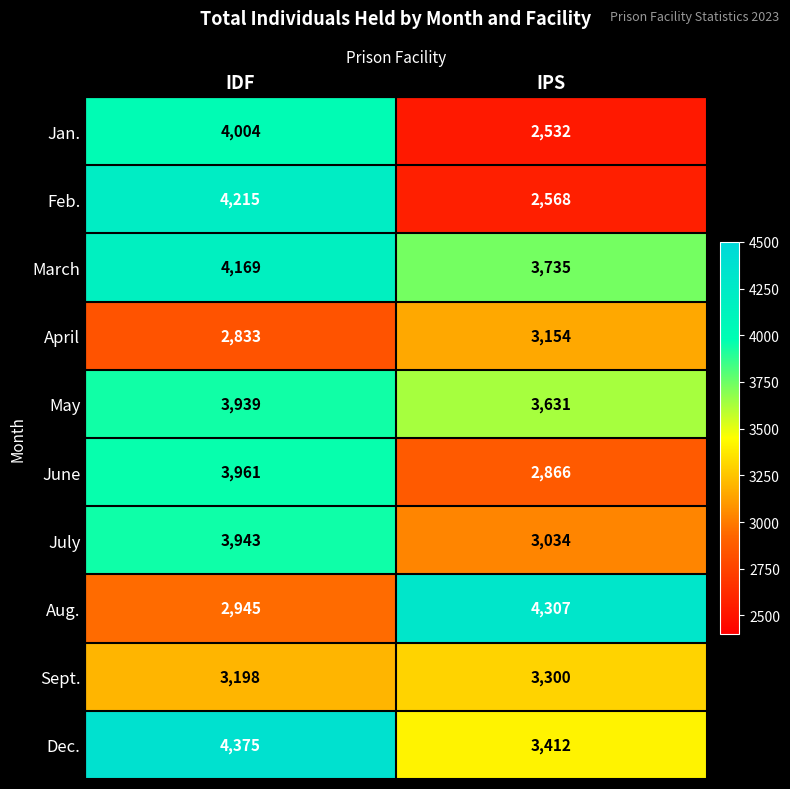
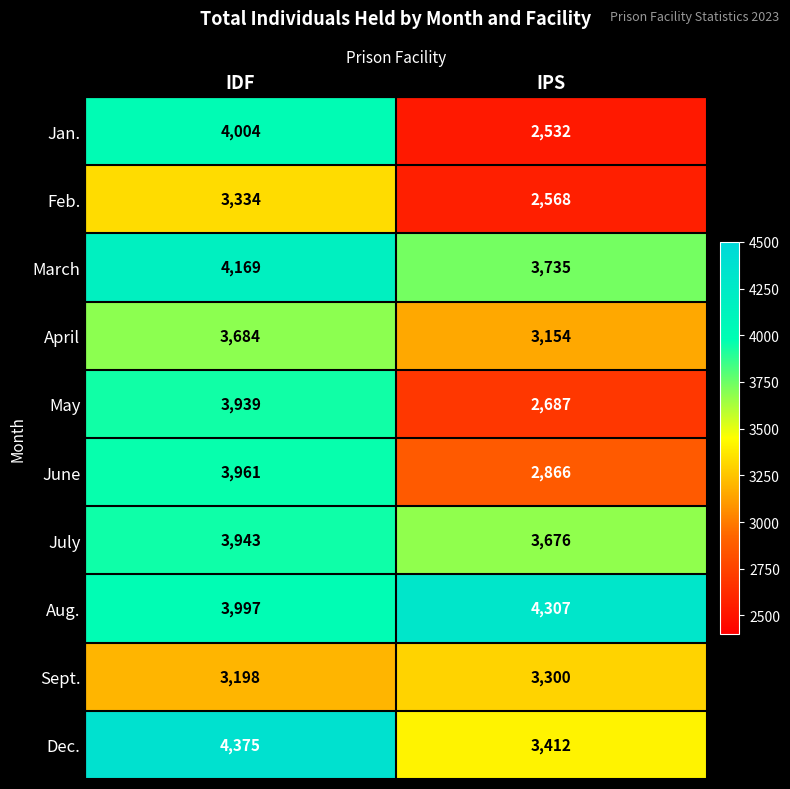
Feb., IDF: 4,215 -> 3,334
April, IDF: 2,833 -> 3,684
May, IPS: 3,631 -> 2,687
July, IPS: 3,034 -> 3,676
Aug., IDF: 2,945 -> 3,997
